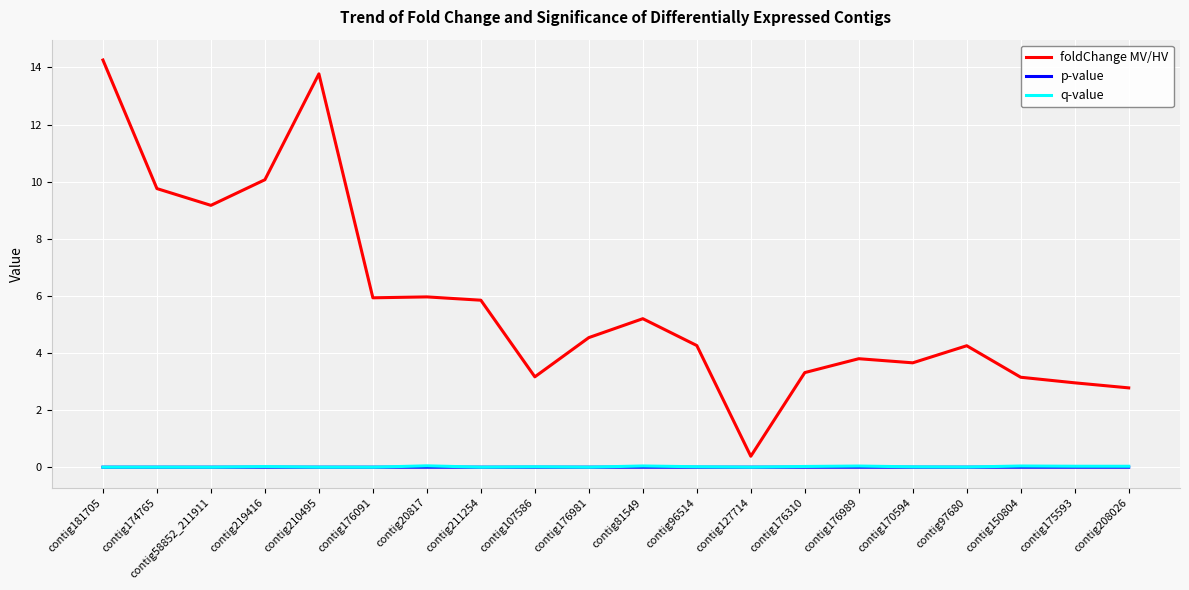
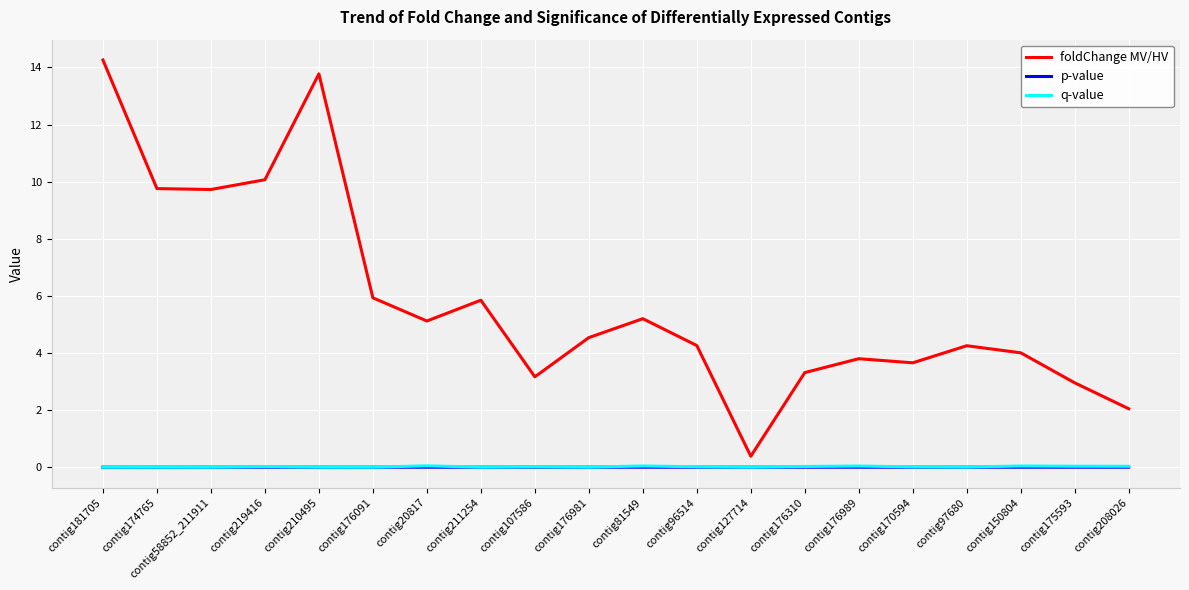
foldChange MV/HV, contig58852_211911: 9.2 -> 9.7
foldChange MV/HV, contig20817: 6.0 -> 5.1
foldChange MV/HV, contig150804: 3.2 -> 4.0
foldChange MV/HV, contig208026: 2.8 -> 2.0
